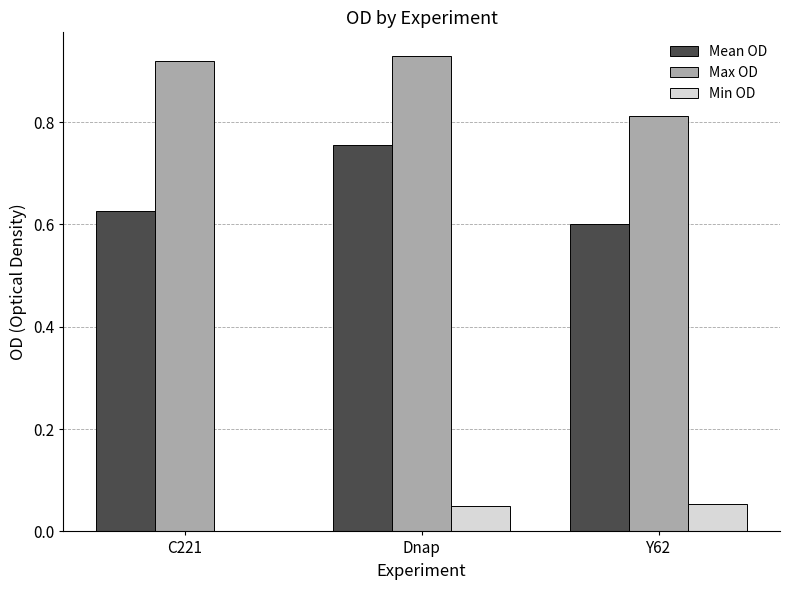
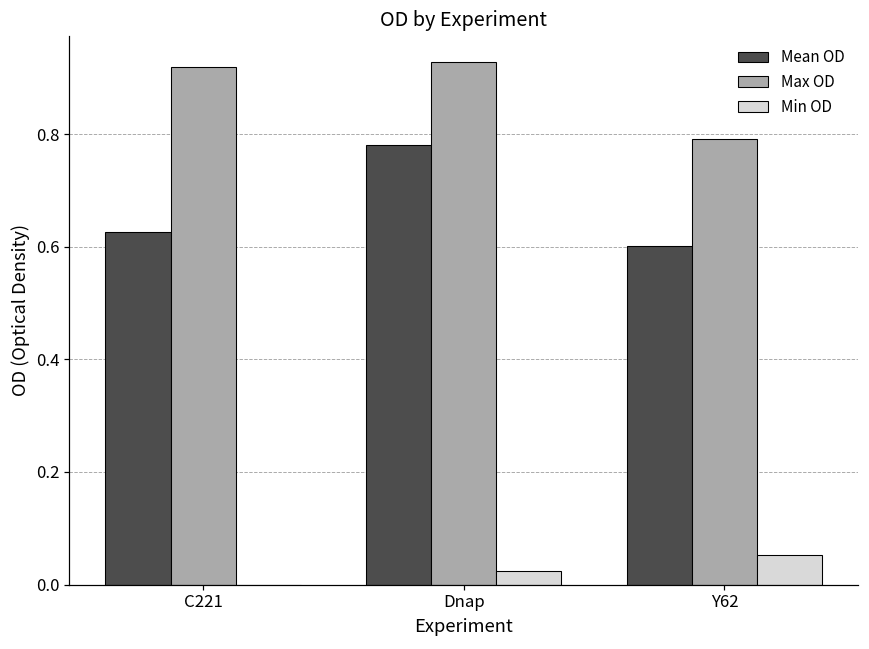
Mean OD, Dnap: 0.76 -> 0.78
Min OD, Dnap: 0.05 -> 0.02
Max OD, Y62: 0.81 -> 0.79
